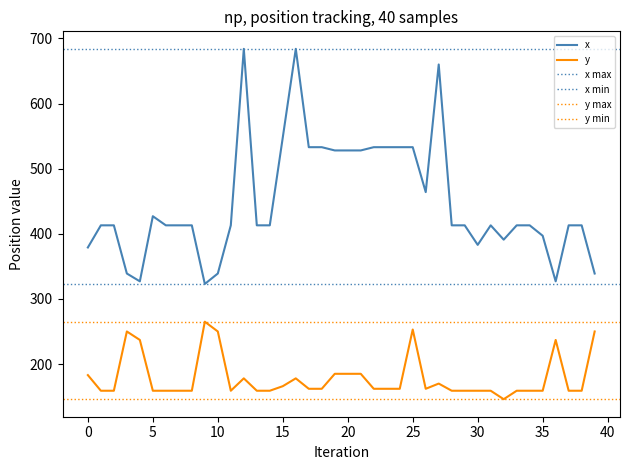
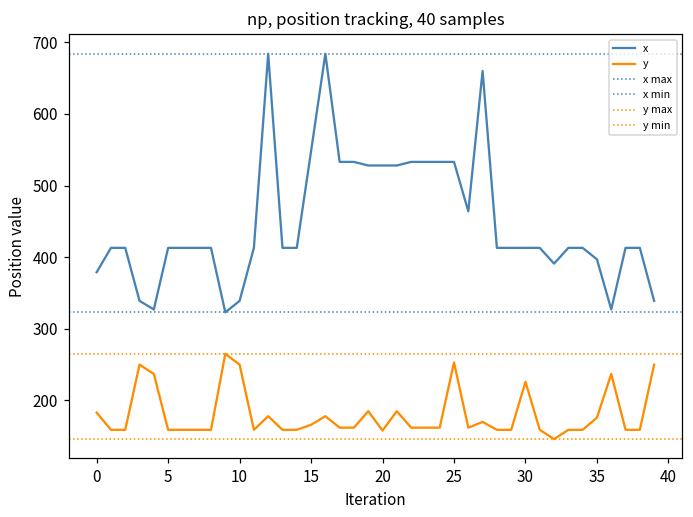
x, 5: 430 -> 410
y, 20: 190 -> 160
x, 30: 380 -> 410
y, 30: 160 -> 230
y, 35: 160 -> 180
